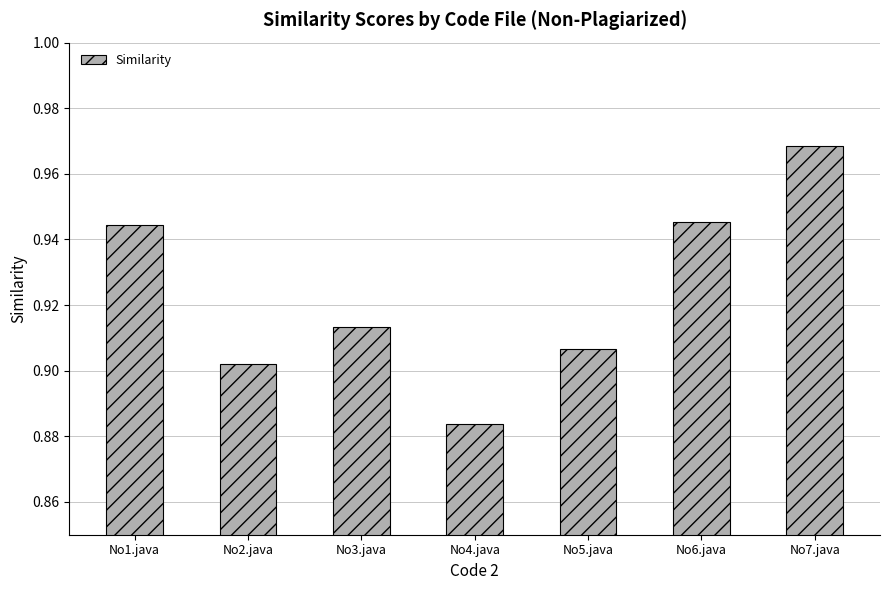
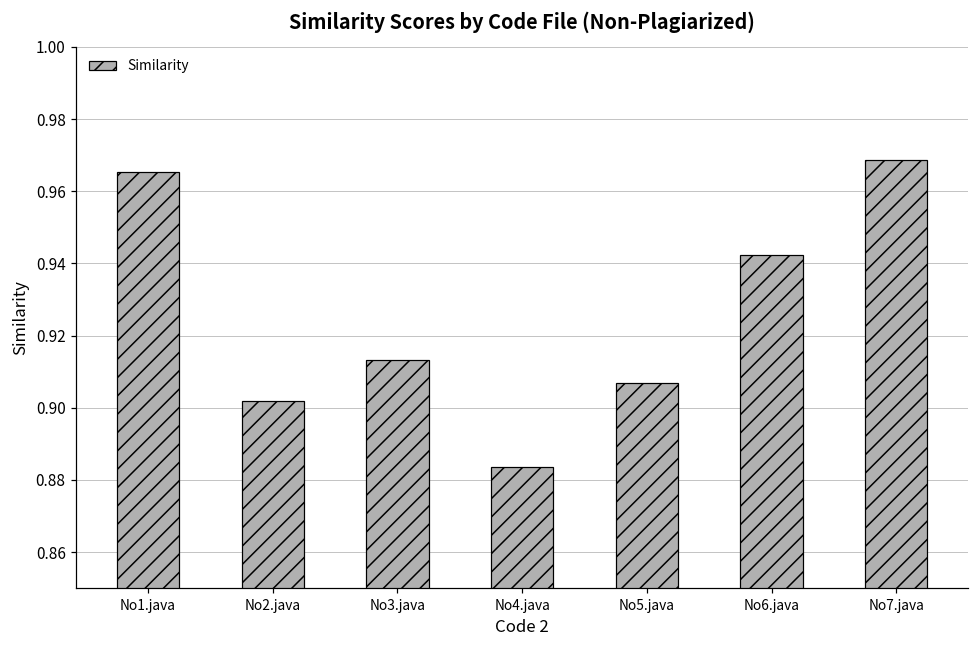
No1.java: 0.945 -> 0.965
No6.java: 0.945 -> 0.942
